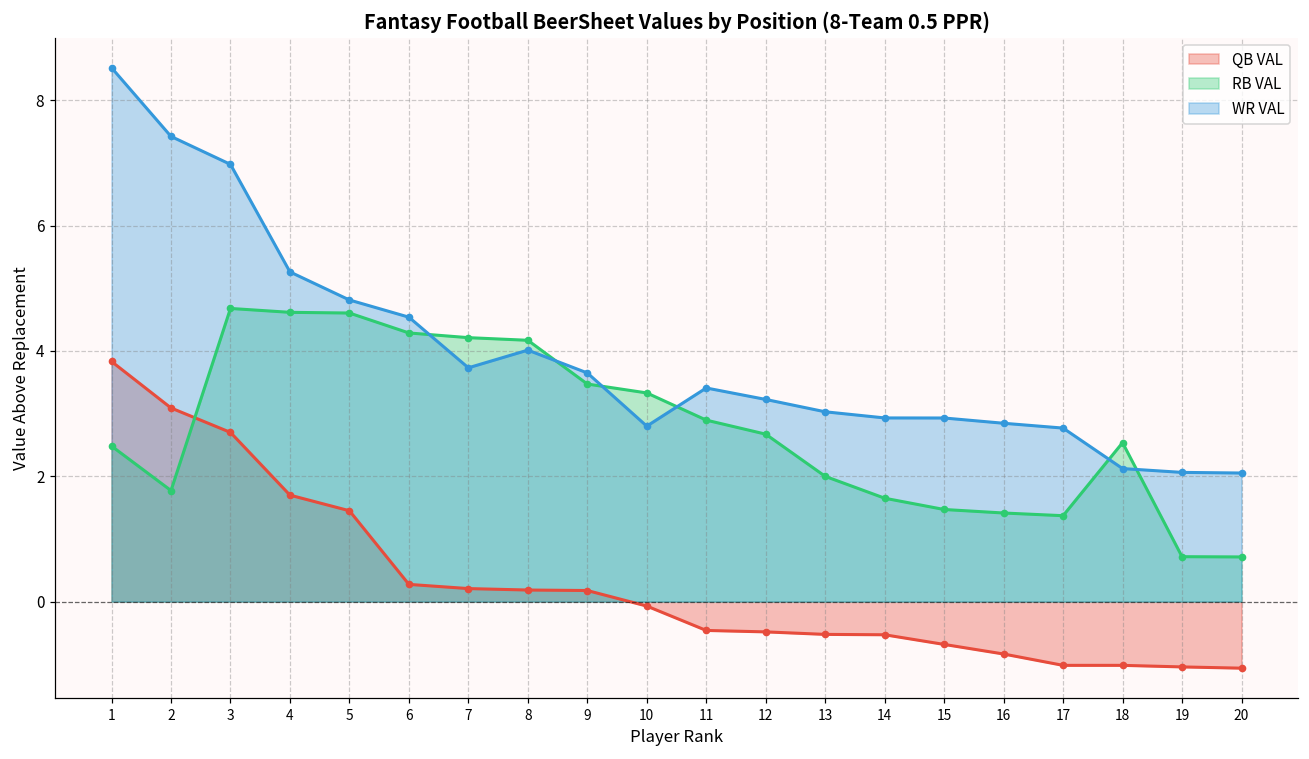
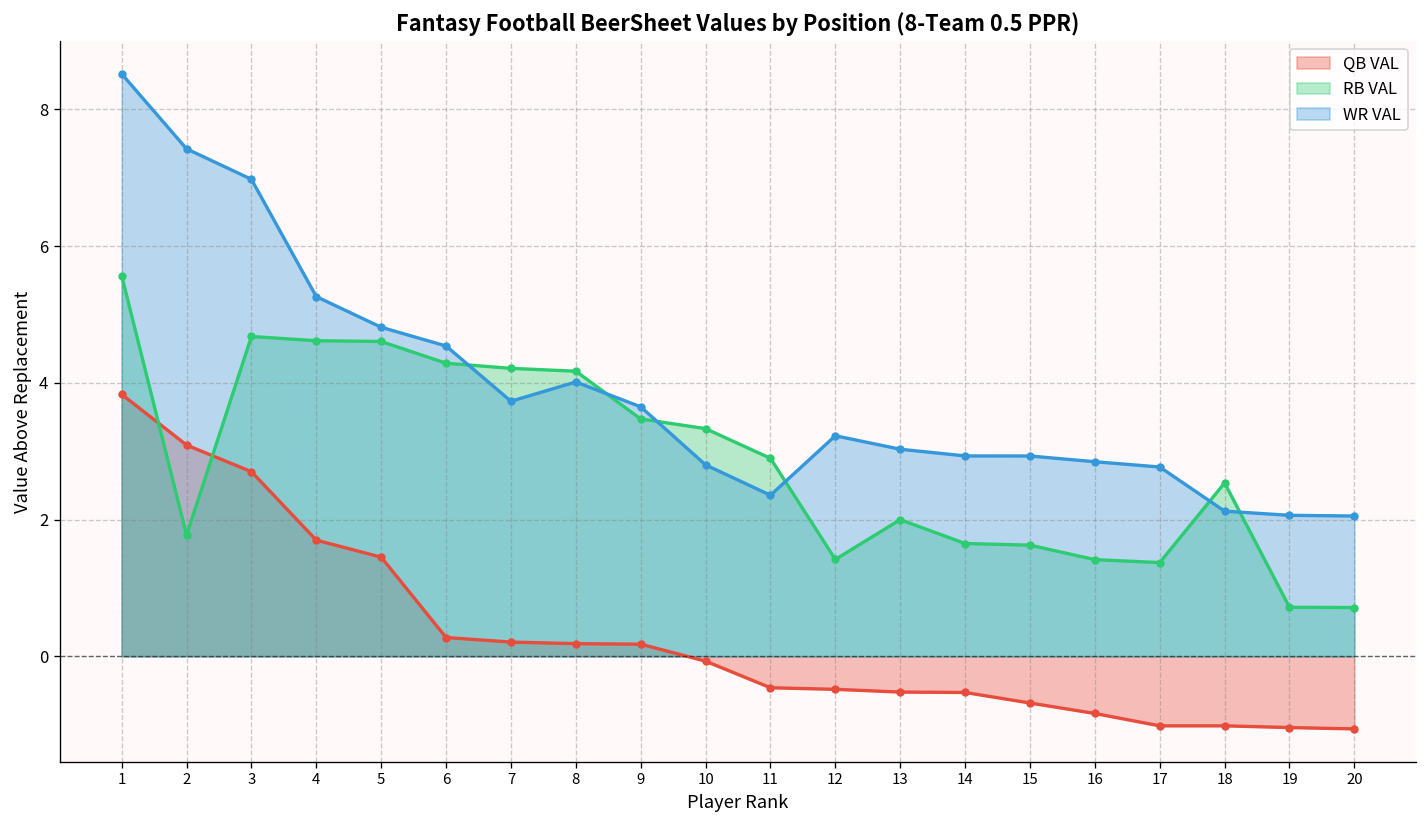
RB VAL, 1: 2.5 -> 5.6
WR VAL, 11: 3.4 -> 2.4
RB VAL, 12: 2.7 -> 1.4
RB VAL, 15: 1.5 -> 1.6
